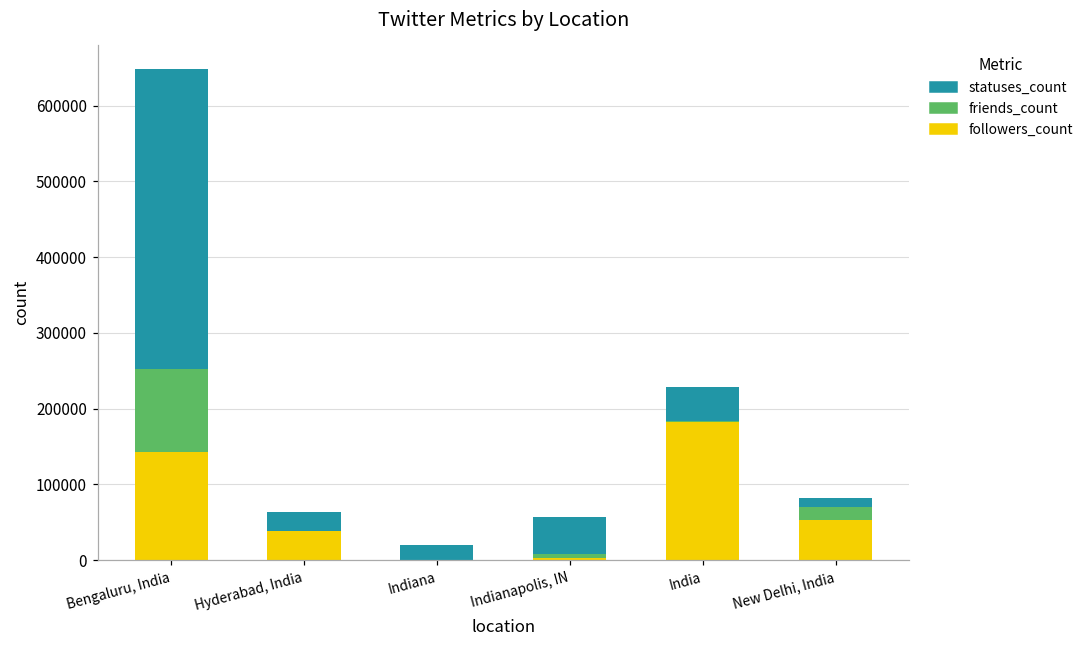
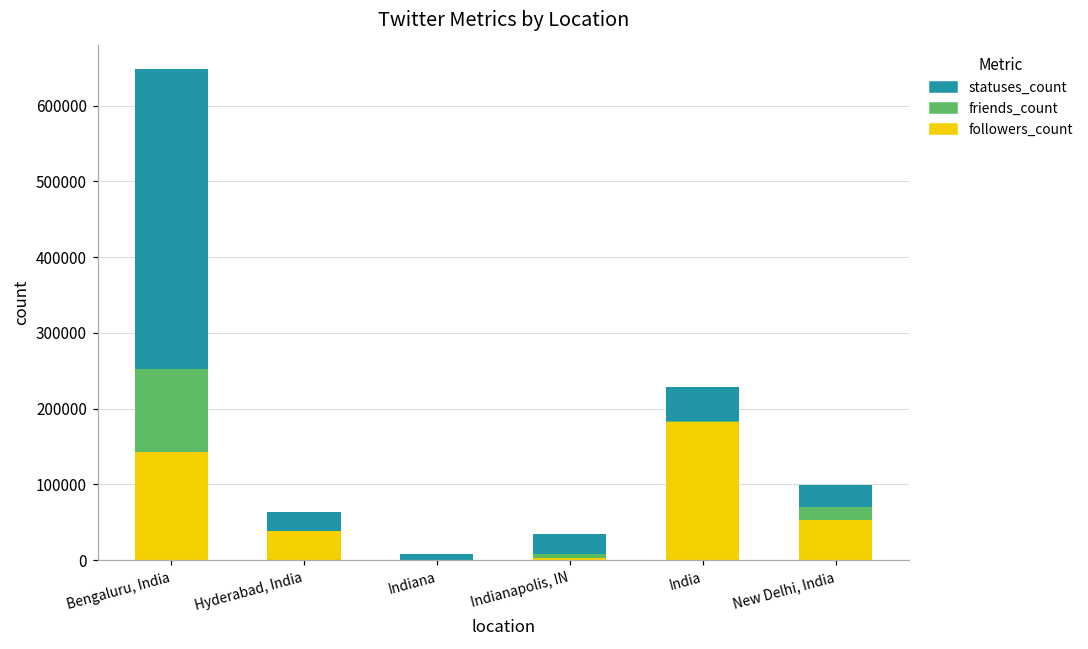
statuses_count, Indiana: 20000 -> 10000
statuses_count, Indianapolis, IN: 50000 -> 30000
statuses_count, New Delhi, India: 10000 -> 30000
